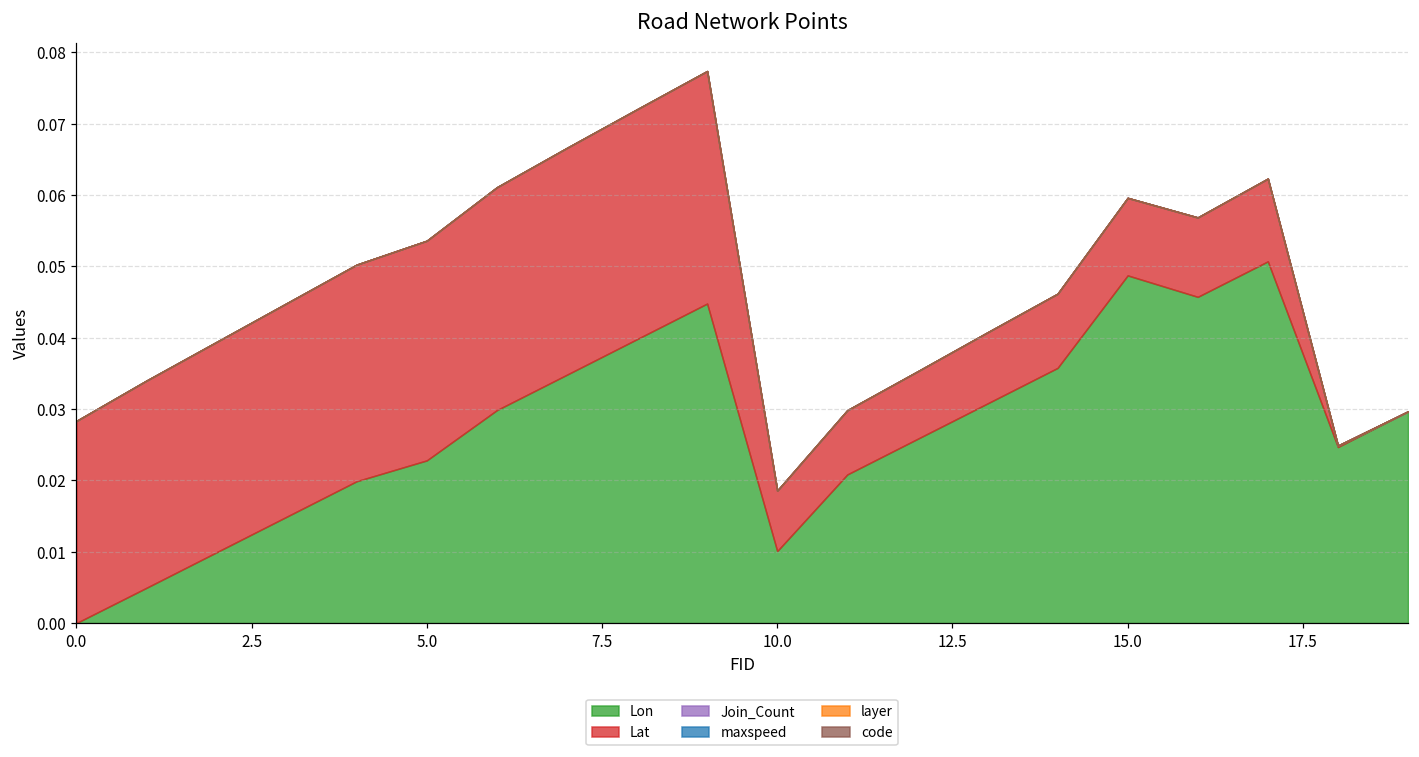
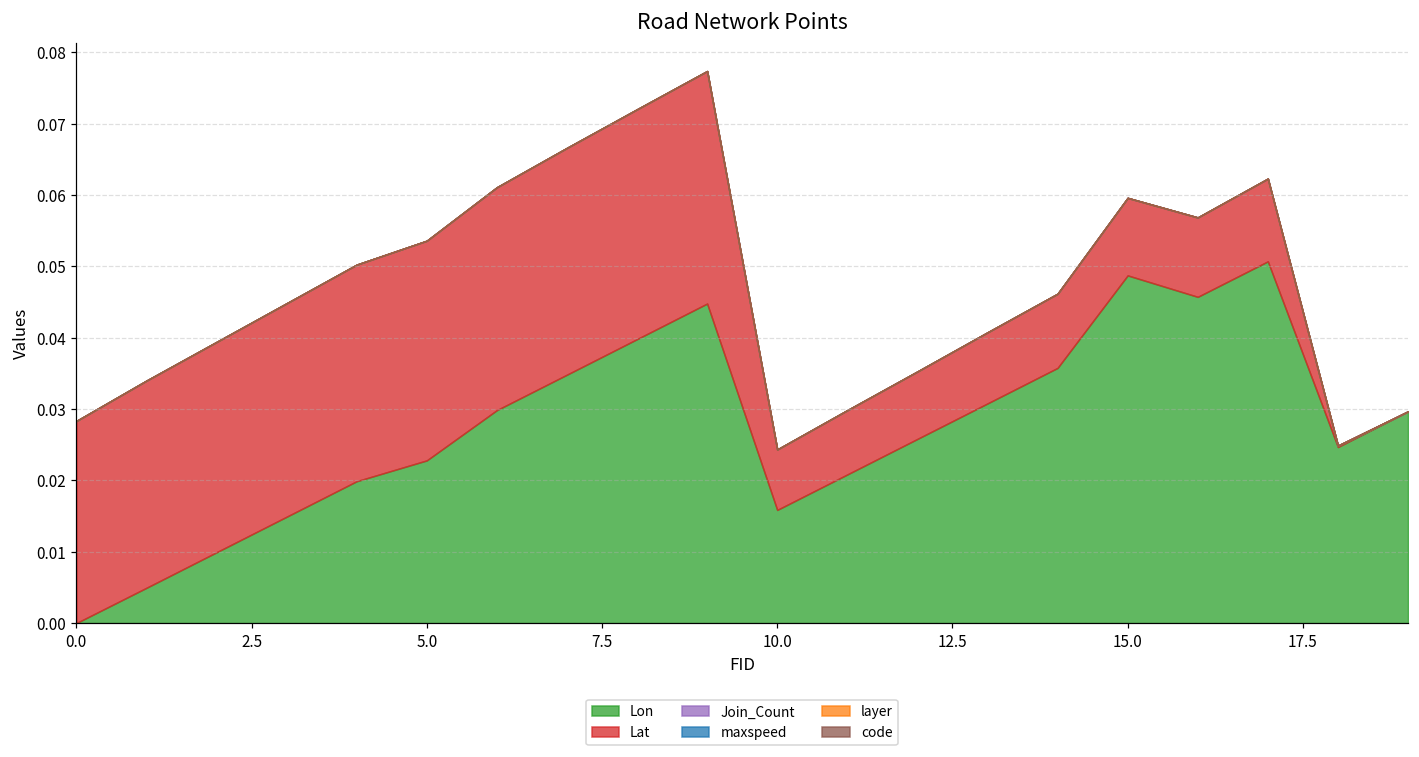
Lon, 10.0: 0.010 -> 0.016
